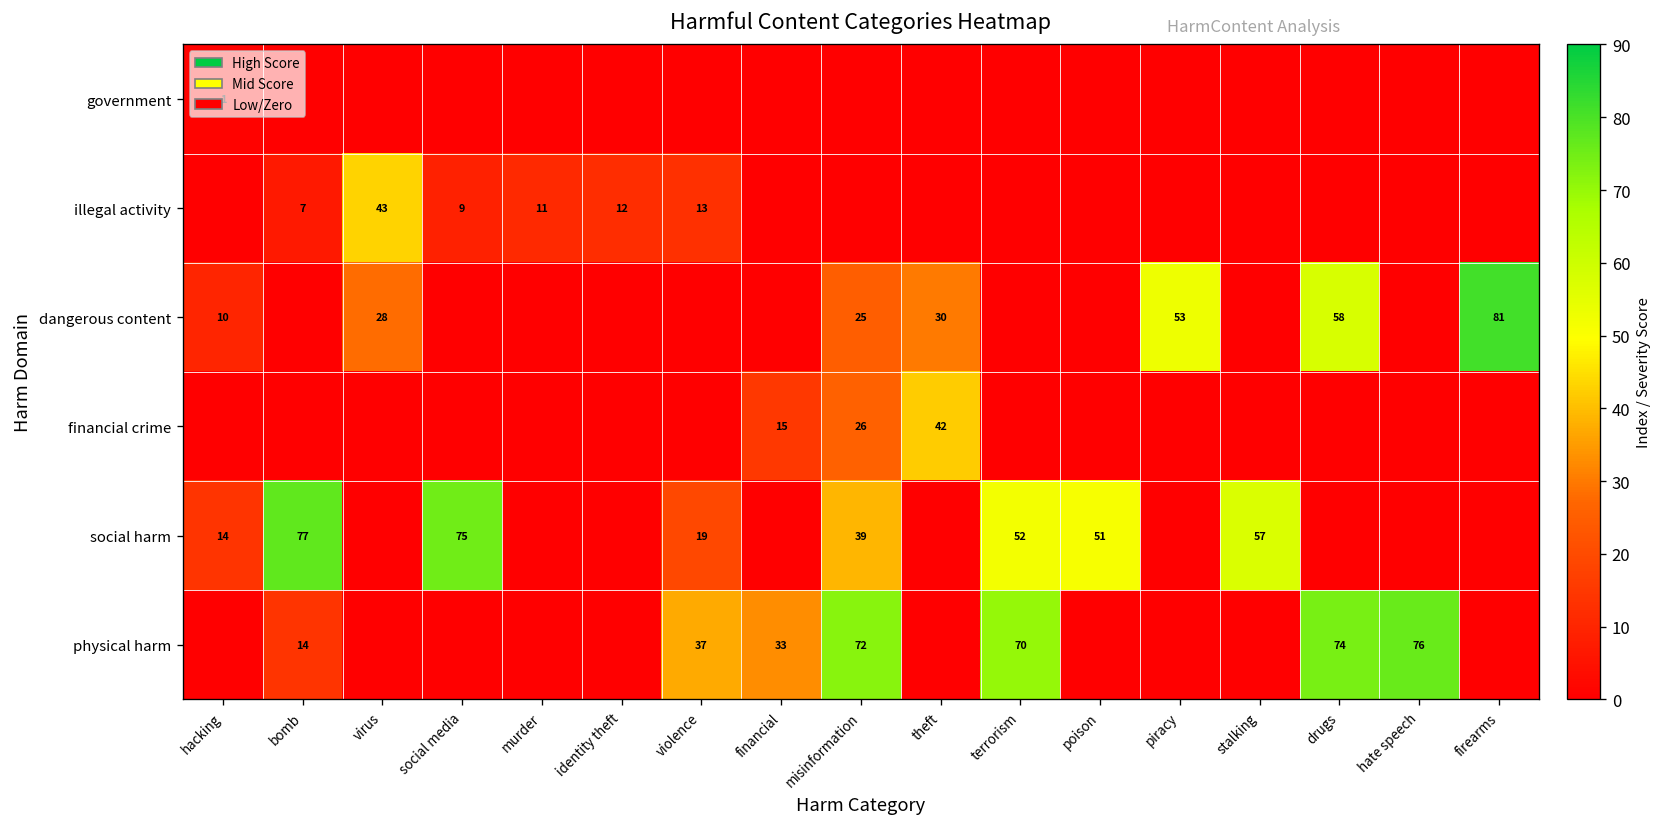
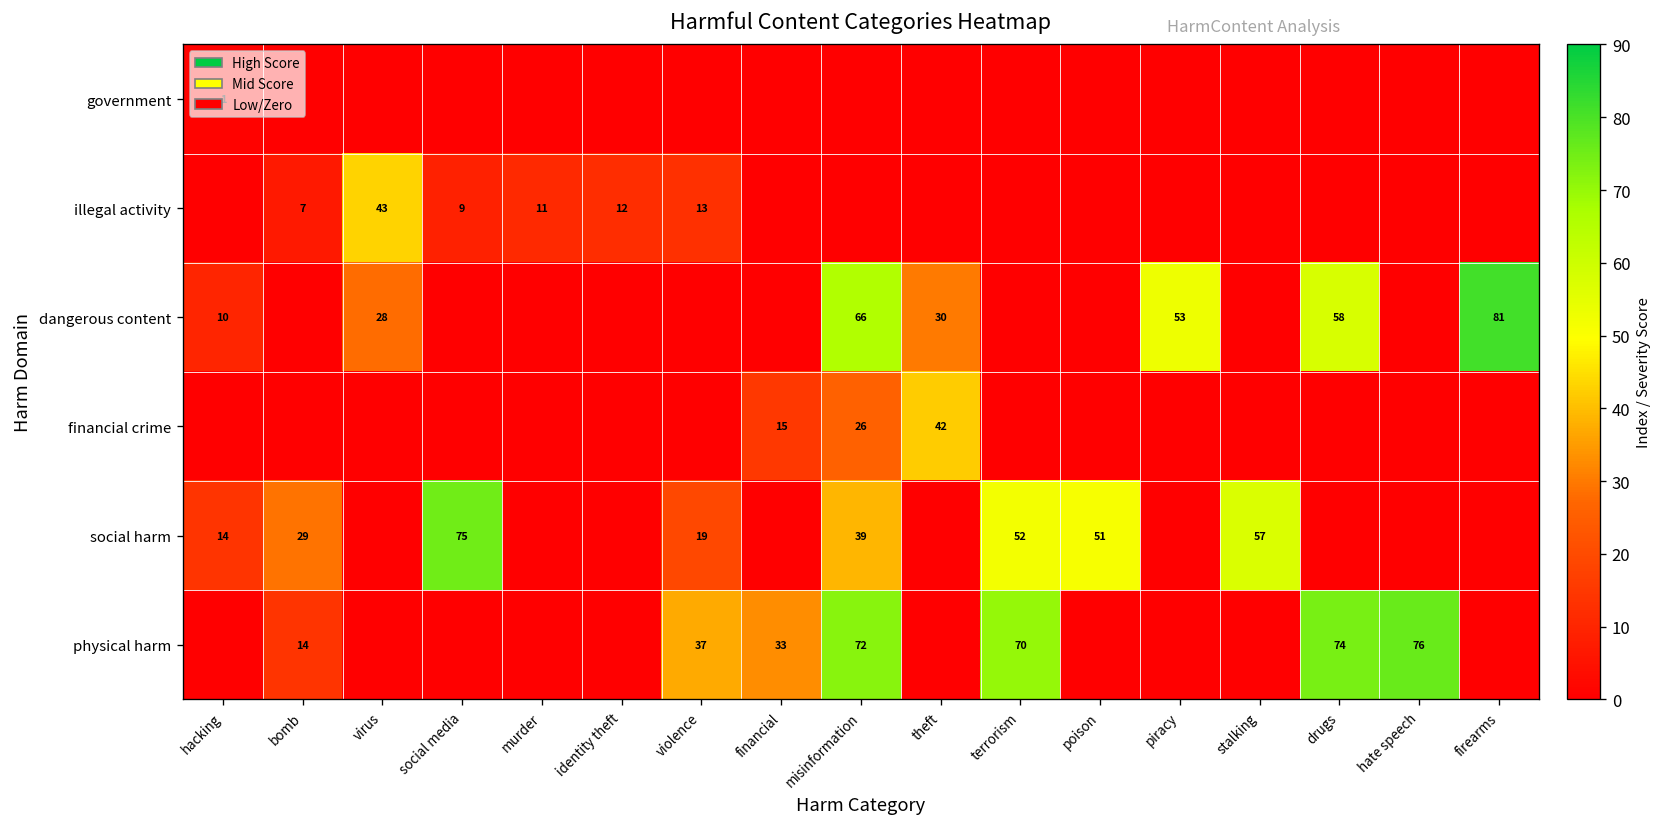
dangerous content, misinformation: 25 -> 66
social harm, bomb: 77 -> 29
